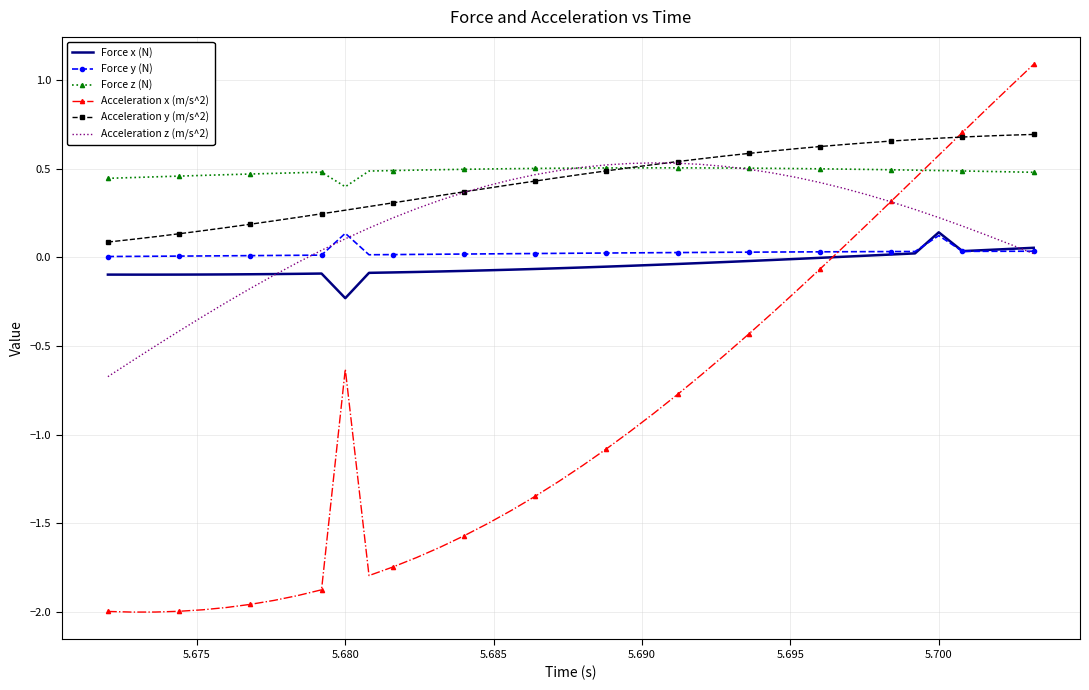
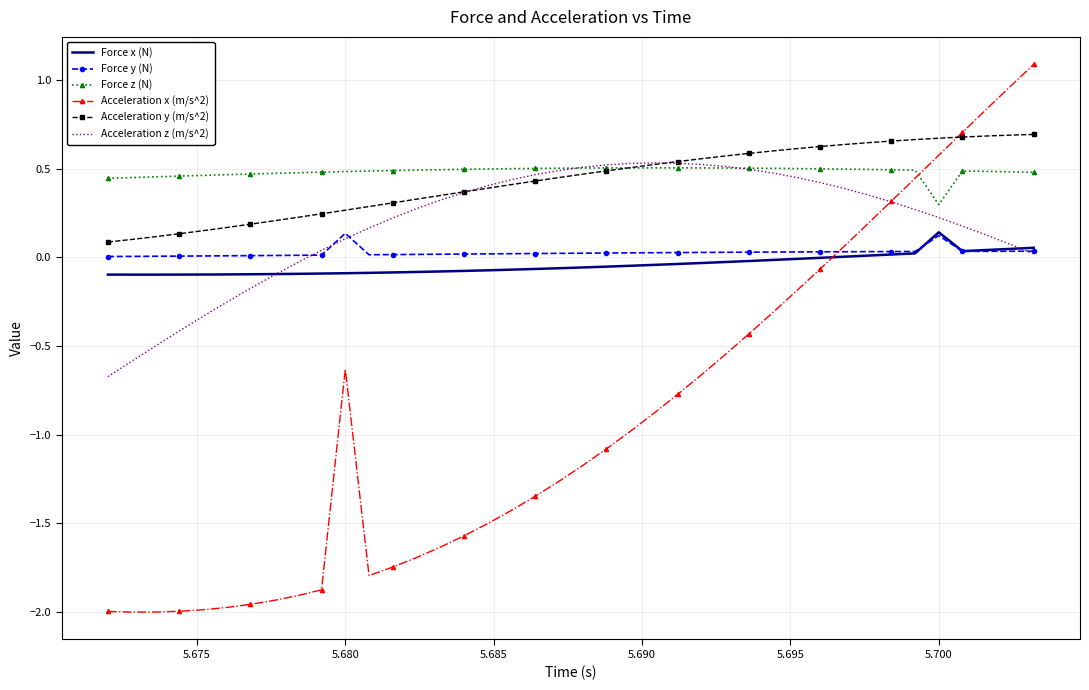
Force x (N), 5.680: -0.23 -> -0.09
Force z (N), 5.680: 0.40 -> 0.48
Force z (N), 5.700: 0.49 -> 0.30
